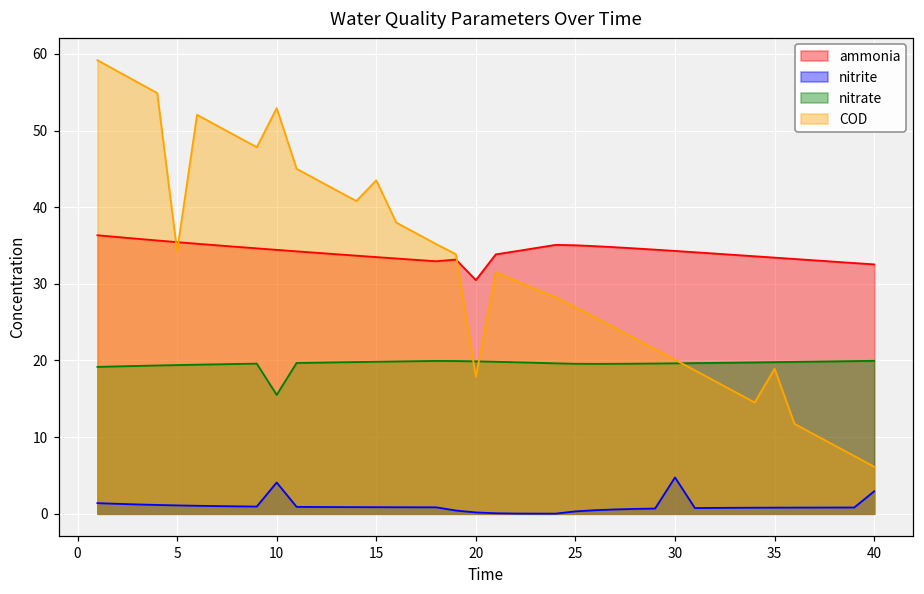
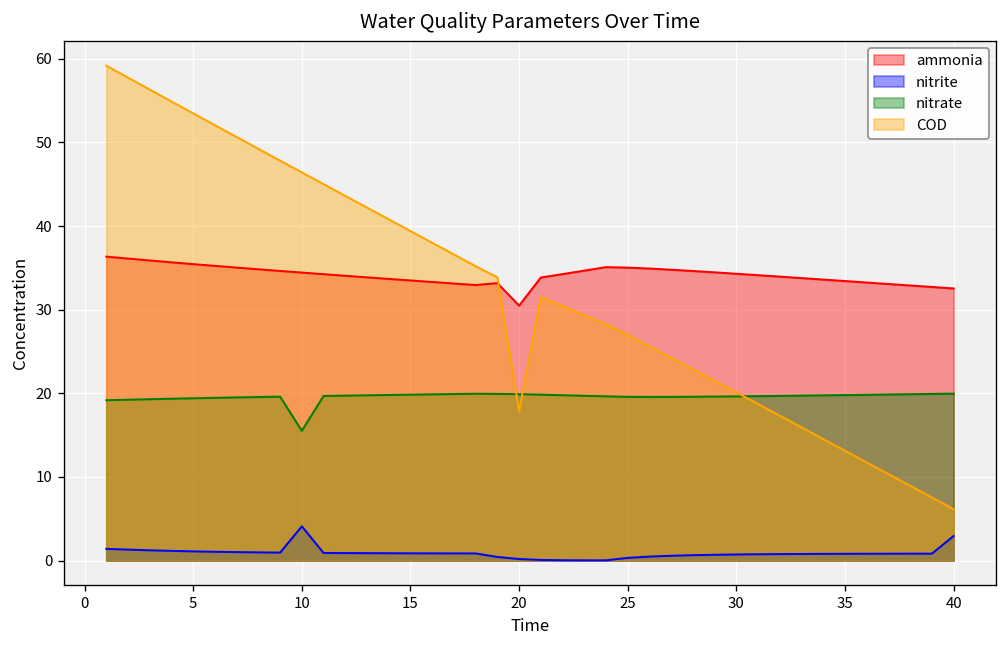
COD, 5: 34 -> 53
COD, 10: 53 -> 46
COD, 15: 44 -> 39
nitrite, 30: 5 -> 1
COD, 35: 19 -> 13
